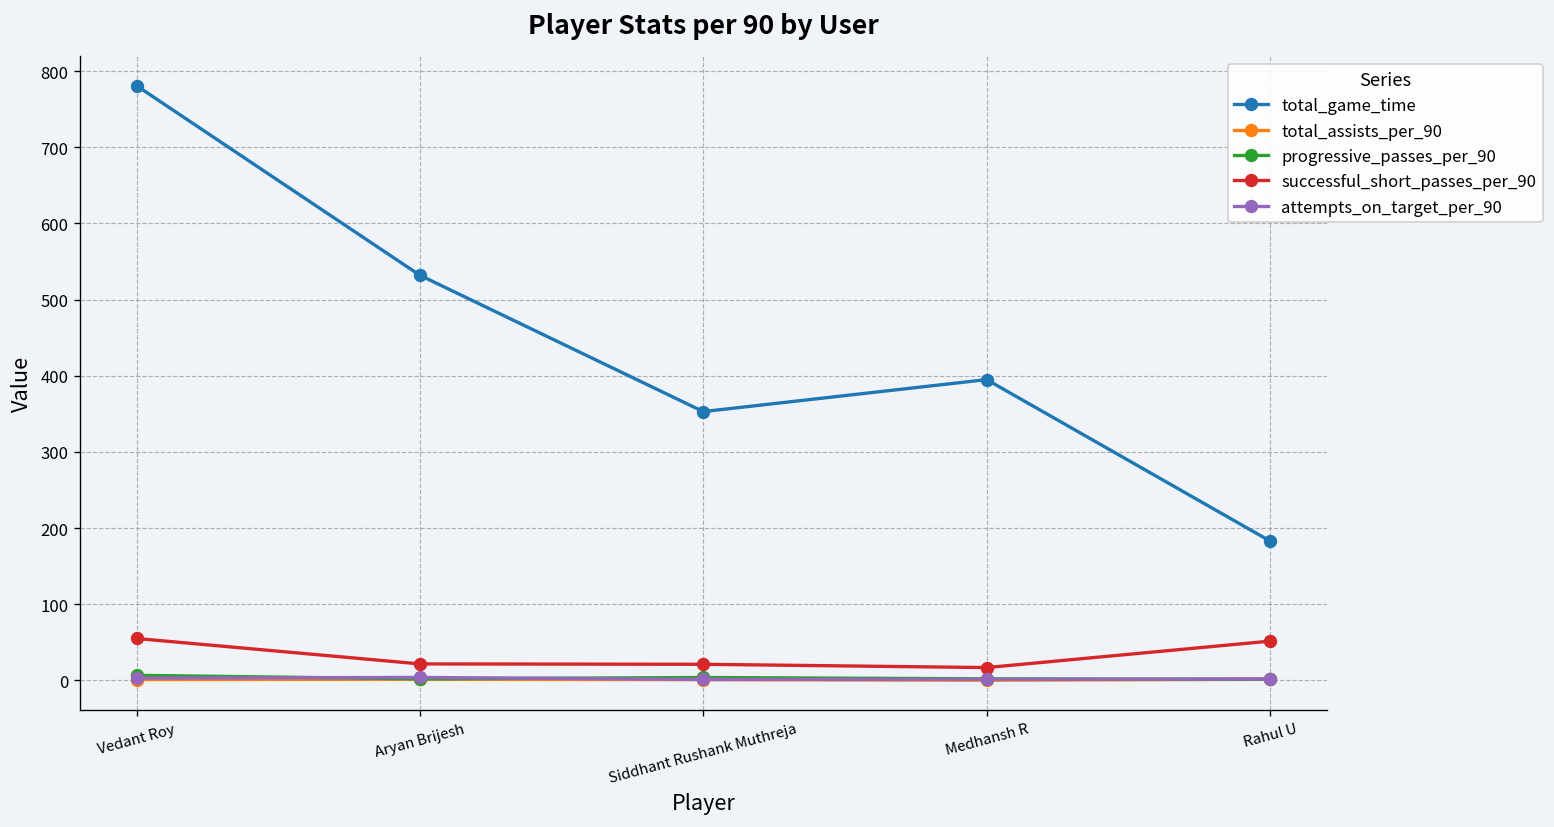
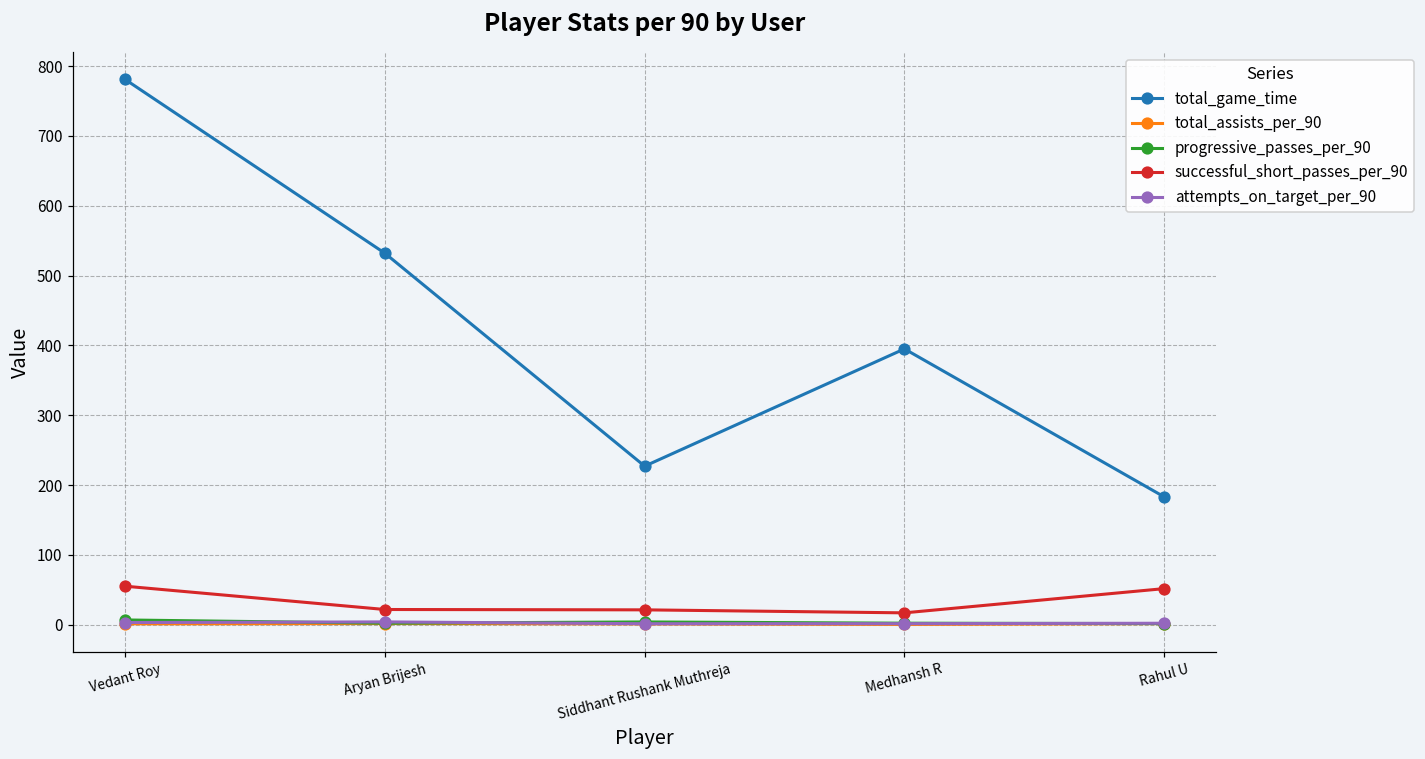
total_game_time, Siddhant Rushank Muthreja: 350 -> 230
